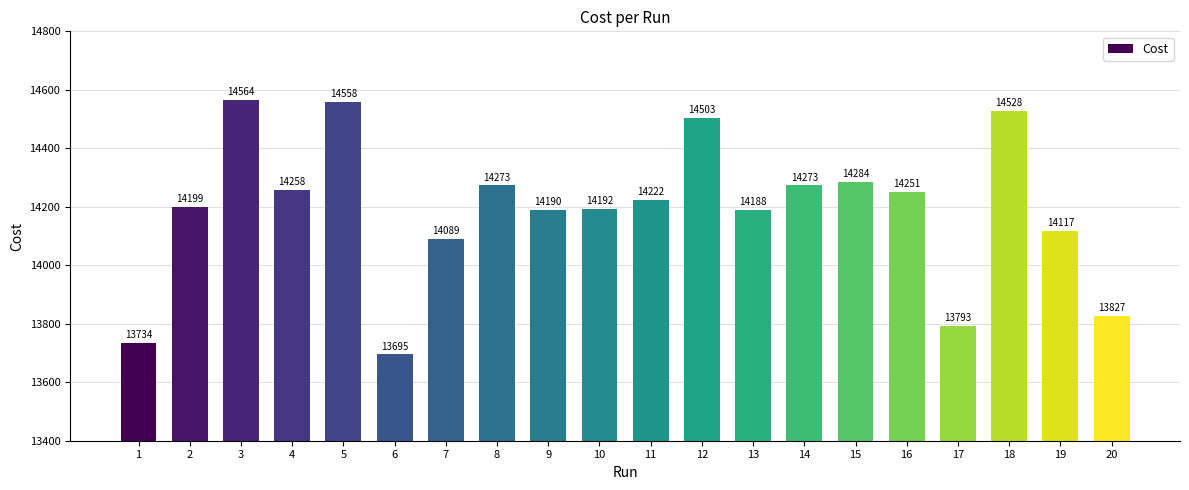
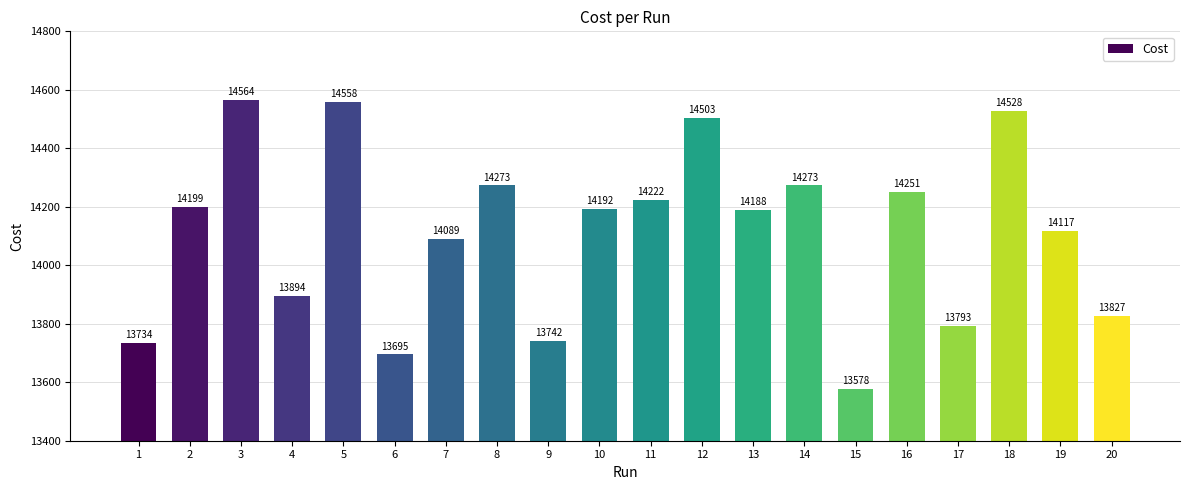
4: 14258 -> 13894
9: 14190 -> 13742
15: 14284 -> 13578
